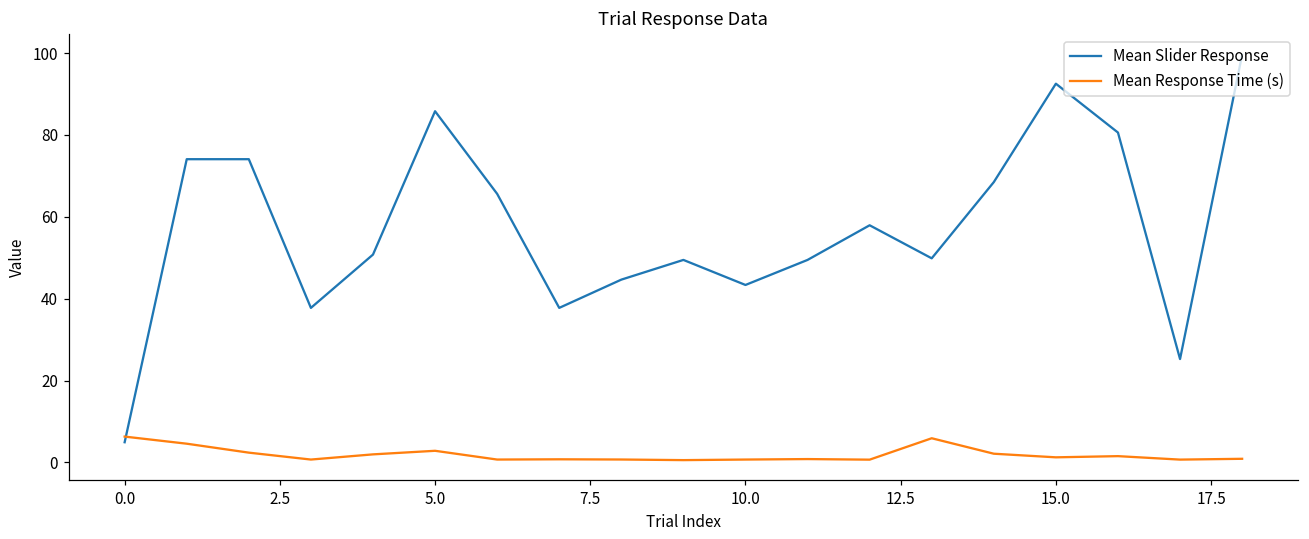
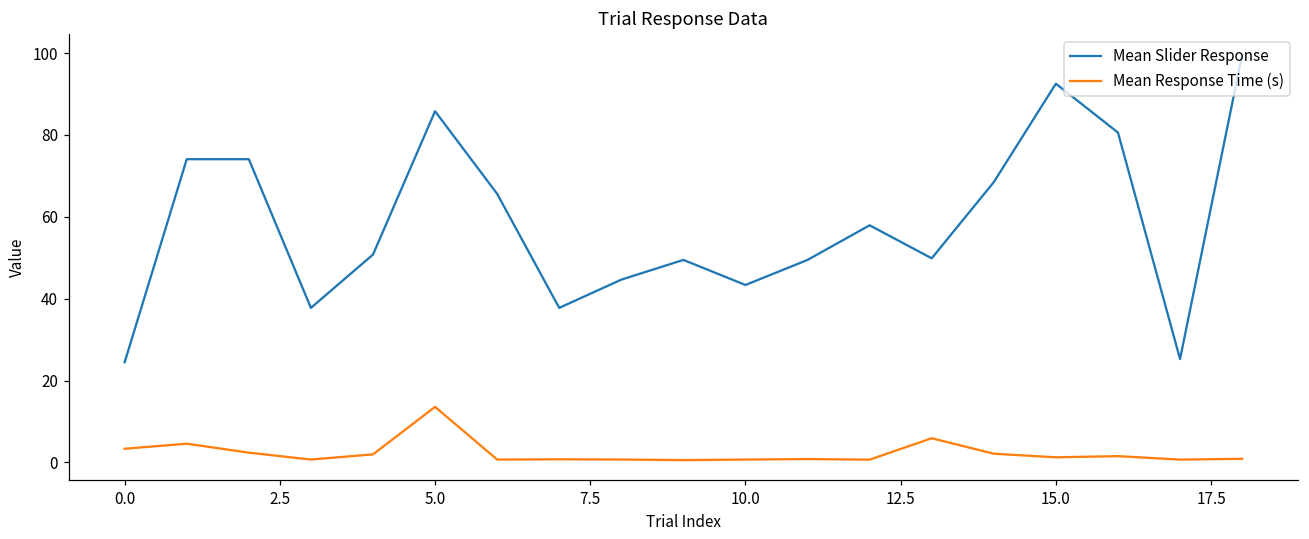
Mean Slider Response, 0.0: 5 -> 24
Mean Response Time (s), 0.0: 6 -> 3
Mean Response Time (s), 5.0: 3 -> 14
